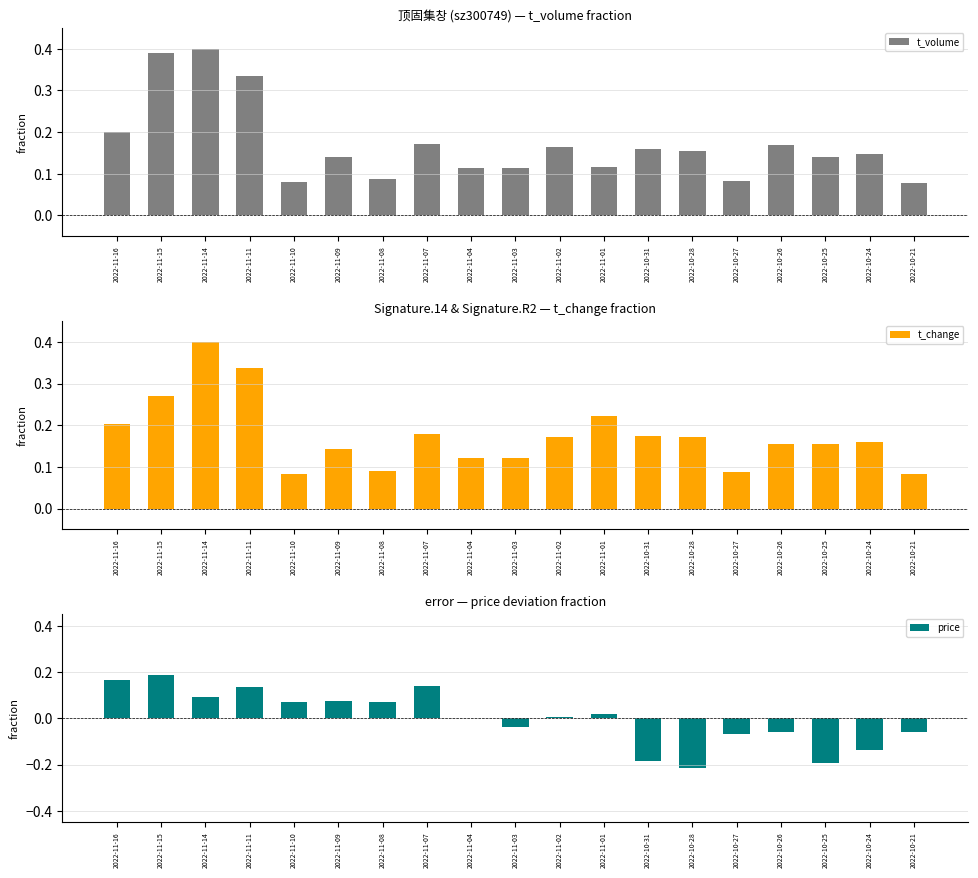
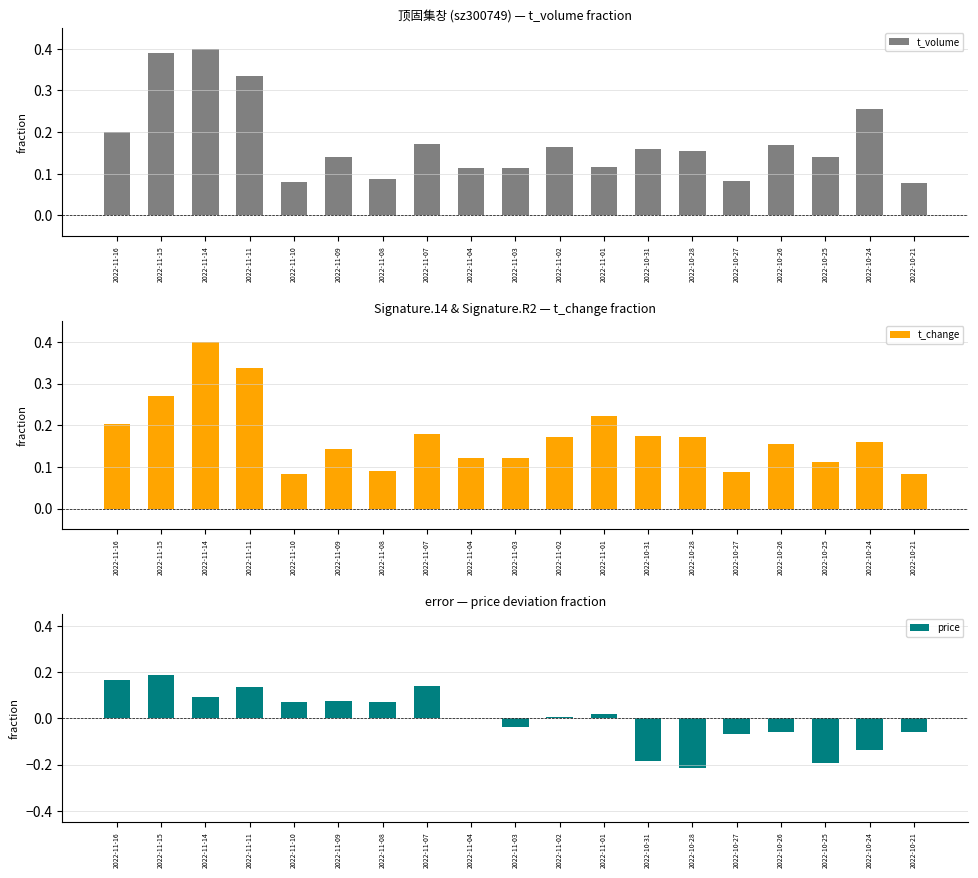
顶固集창 (sz300749) — t_volume fraction, 2022-10-24: 0.15 -> 0.26
Signature.14 & Signature.R2 — t_change fraction, 2022-10-25: 0.16 -> 0.11
